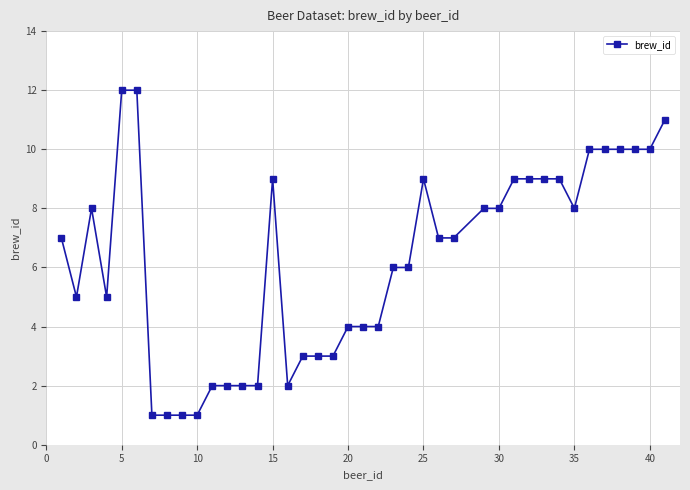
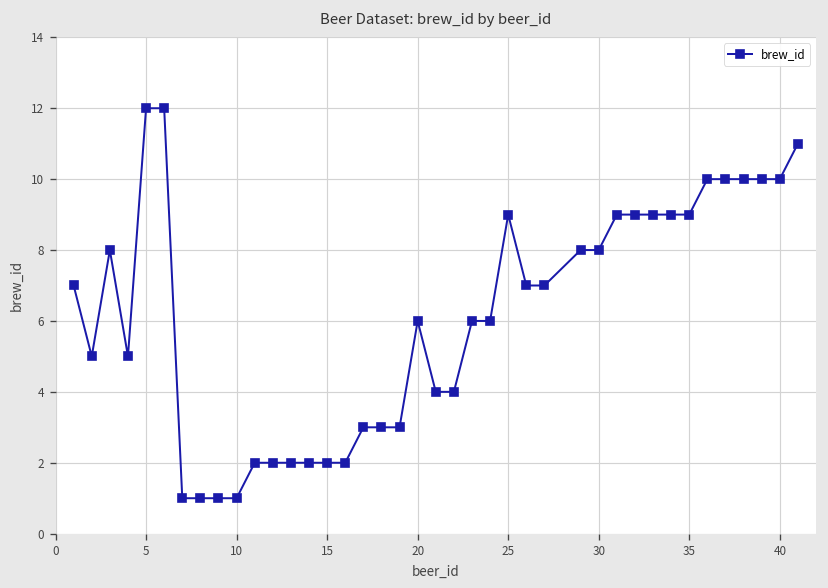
15: 9 -> 2
20: 4 -> 6
35: 8 -> 9
